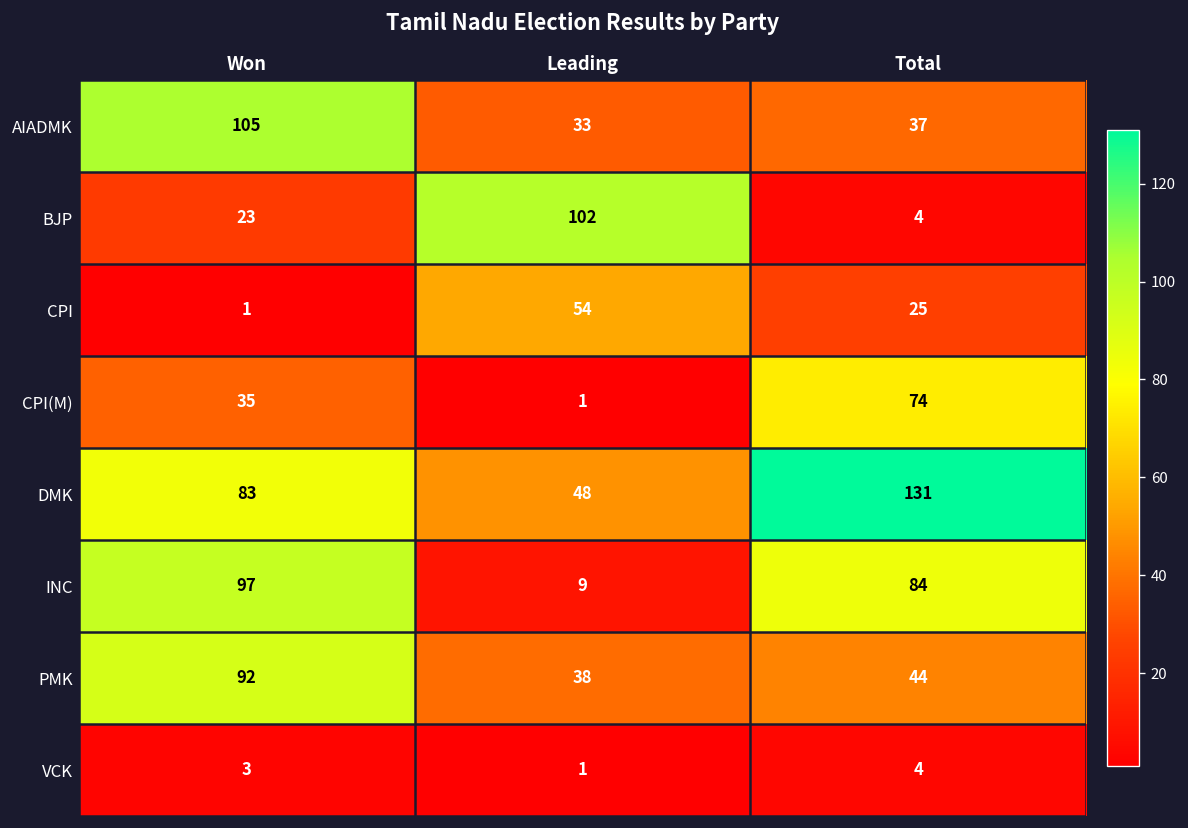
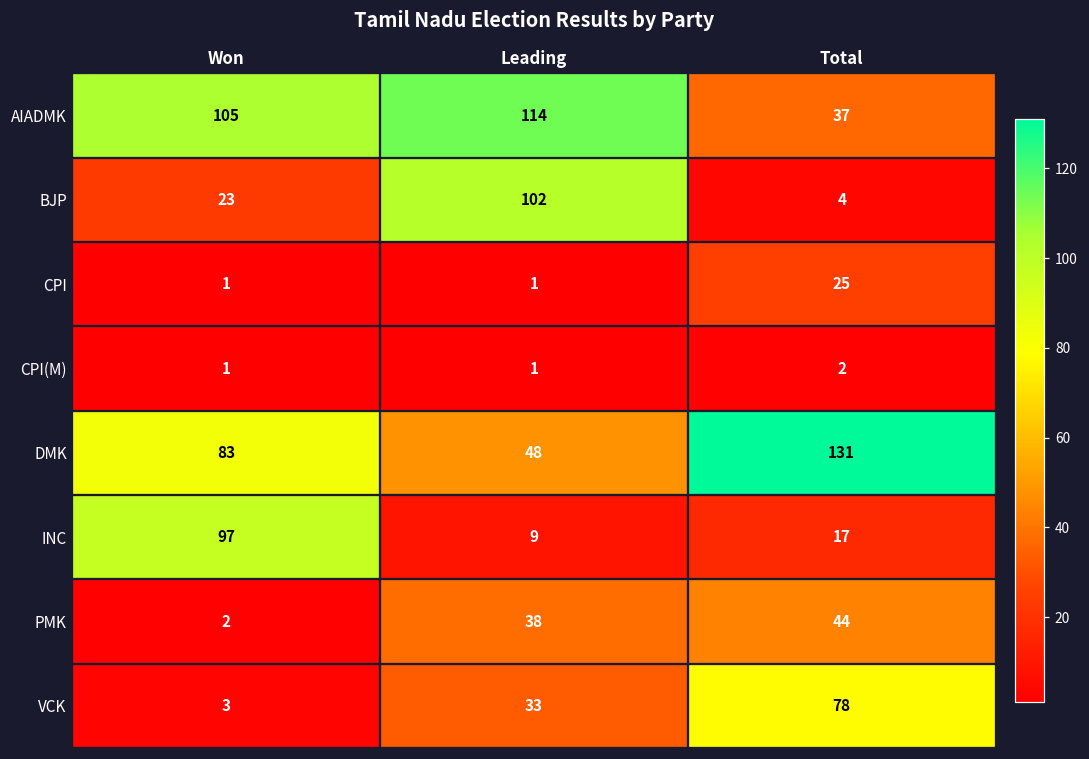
AIADMK, Leading: 33 -> 114
CPI, Leading: 54 -> 1
CPI(M), Won: 35 -> 1
CPI(M), Total: 74 -> 2
INC, Total: 84 -> 17
PMK, Won: 92 -> 2
VCK, Leading: 1 -> 33
VCK, Total: 4 -> 78
